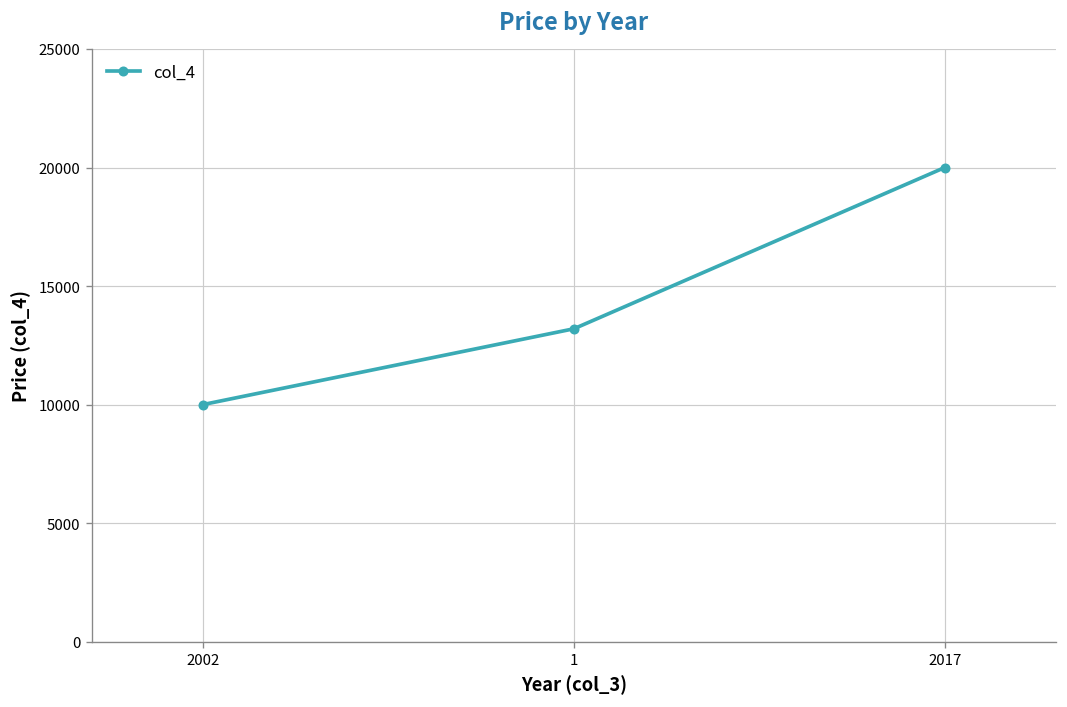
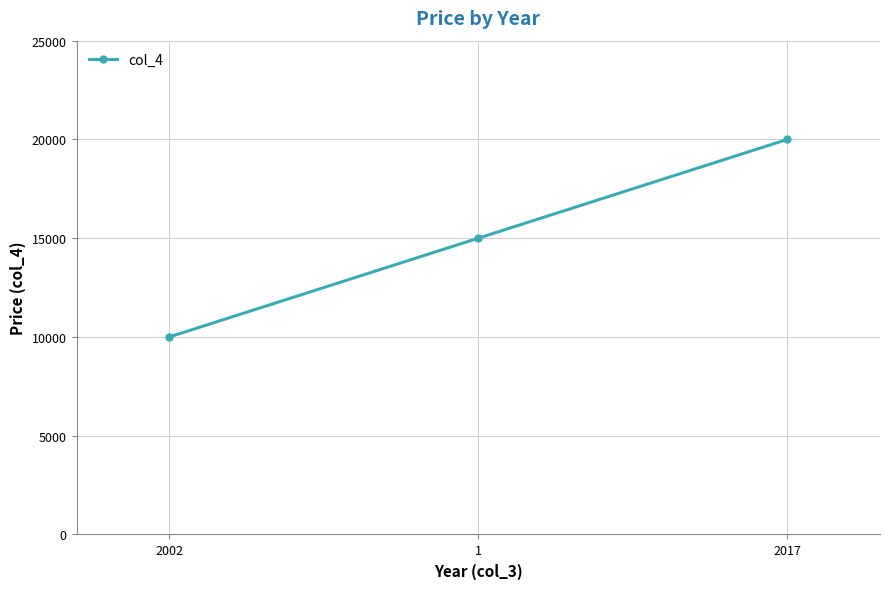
1: 13200 -> 15000
